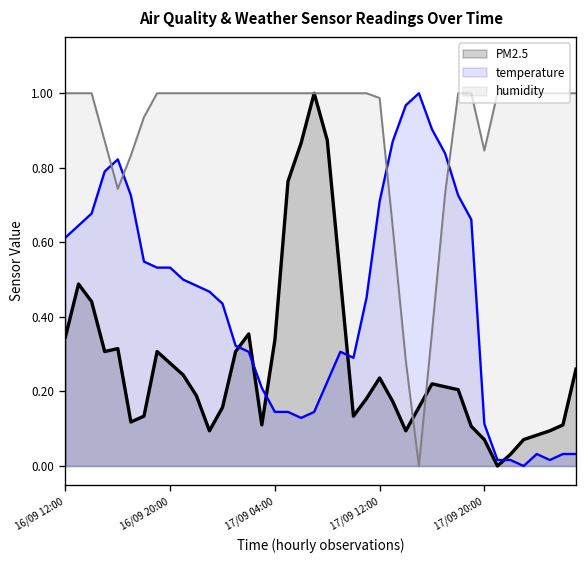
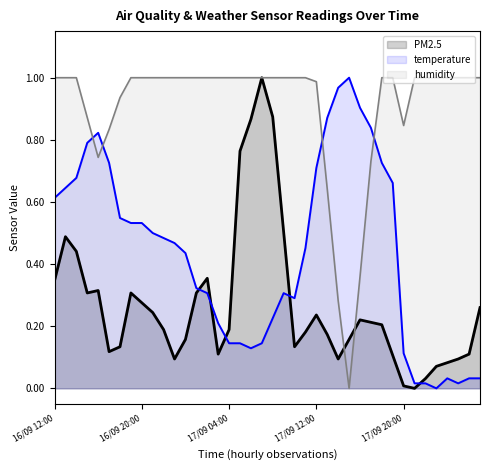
PM2.5, 17/09 04:00: 0.34 -> 0.19
PM2.5, 17/09 20:00: 0.07 -> 0.01
